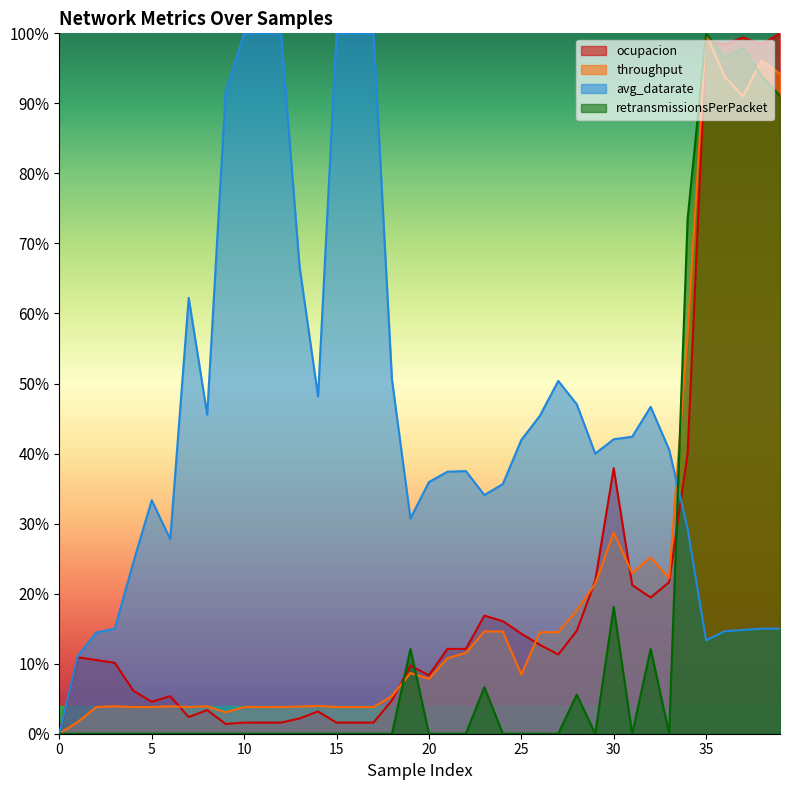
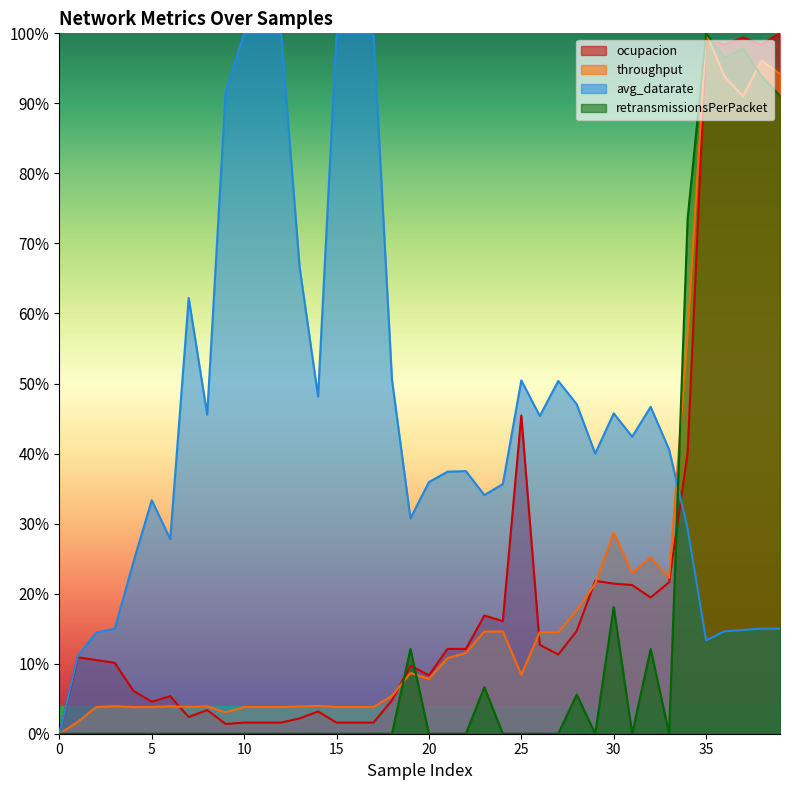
ocupacion, 25: 14% -> 45%
avg_datarate, 25: 42% -> 50%
ocupacion, 30: 38% -> 21%
avg_datarate, 30: 42% -> 46%
